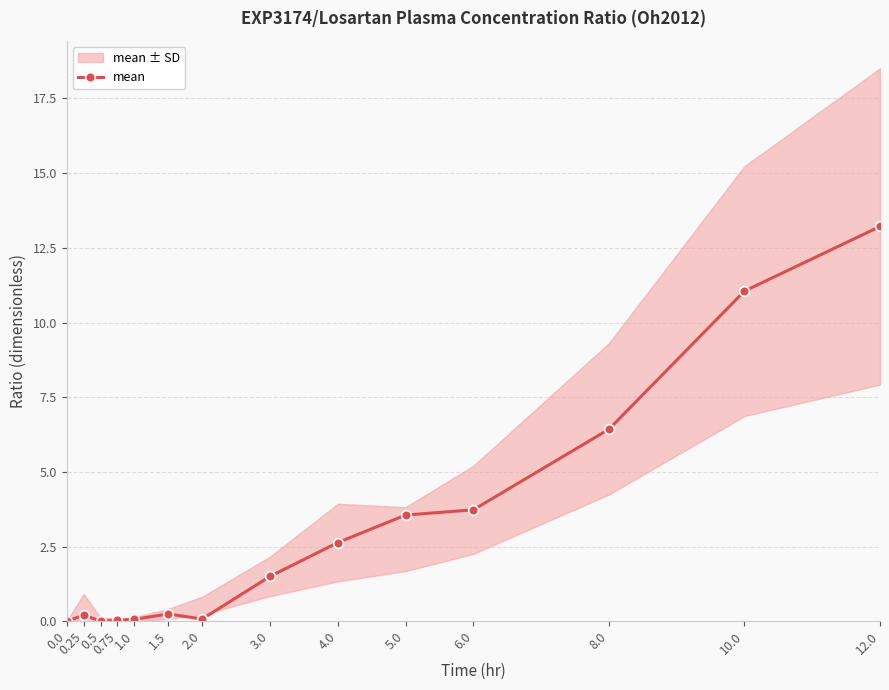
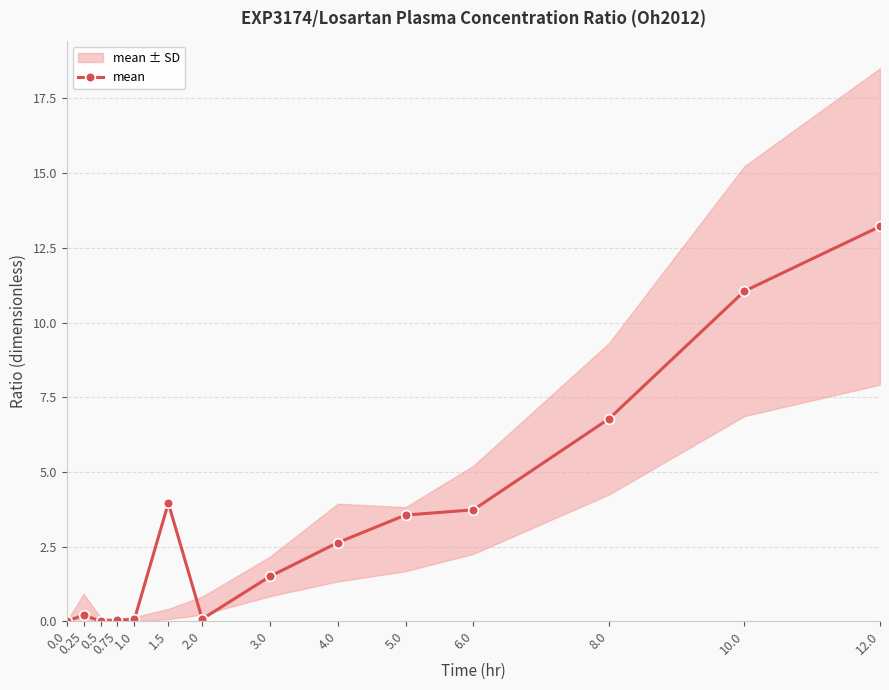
mean, 1.5: 0.2 -> 4.0
mean, 8.0: 6.4 -> 6.8
